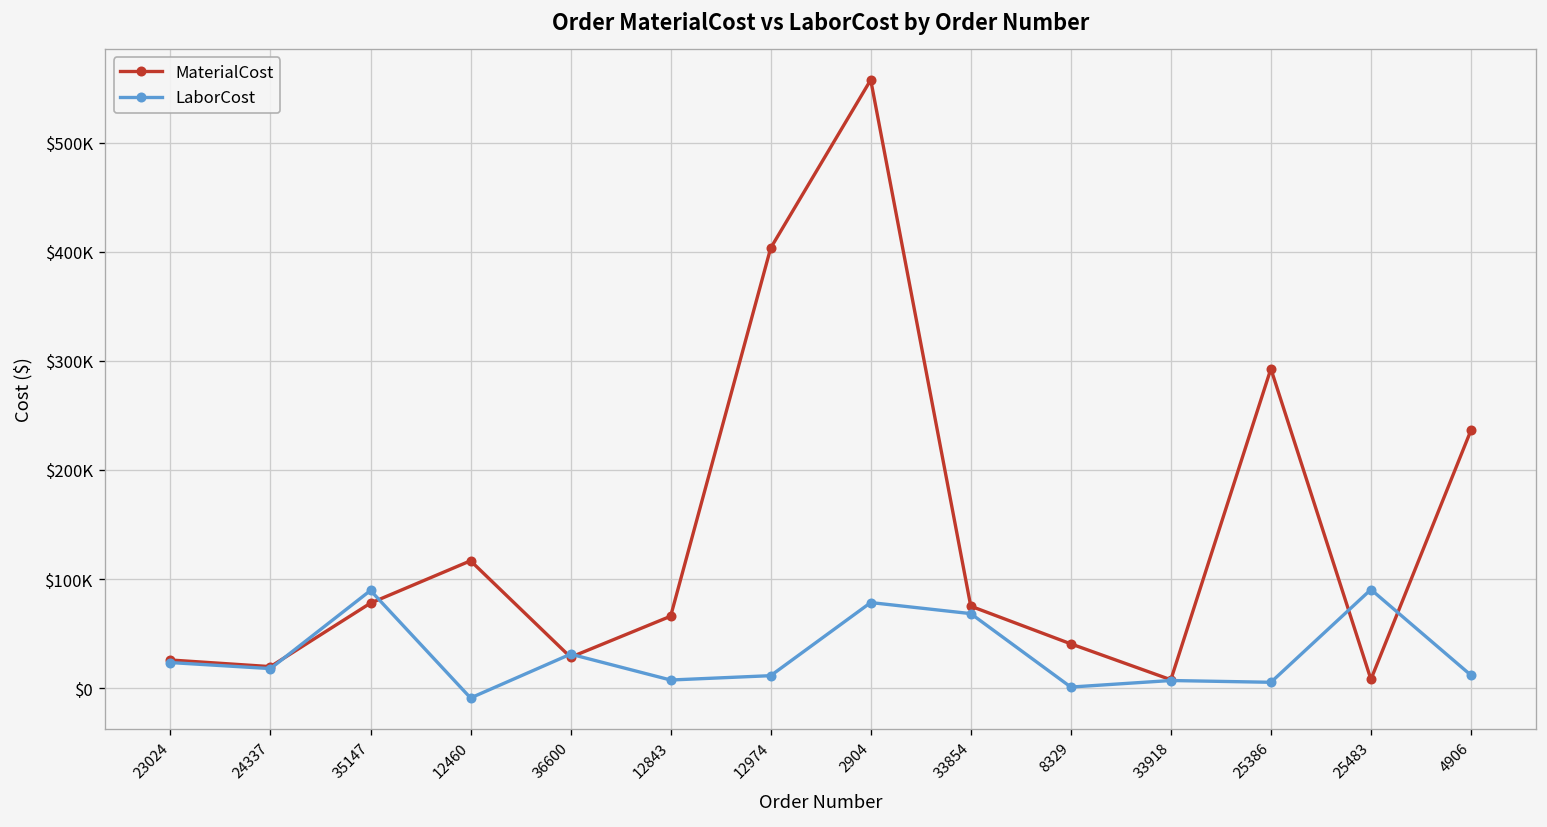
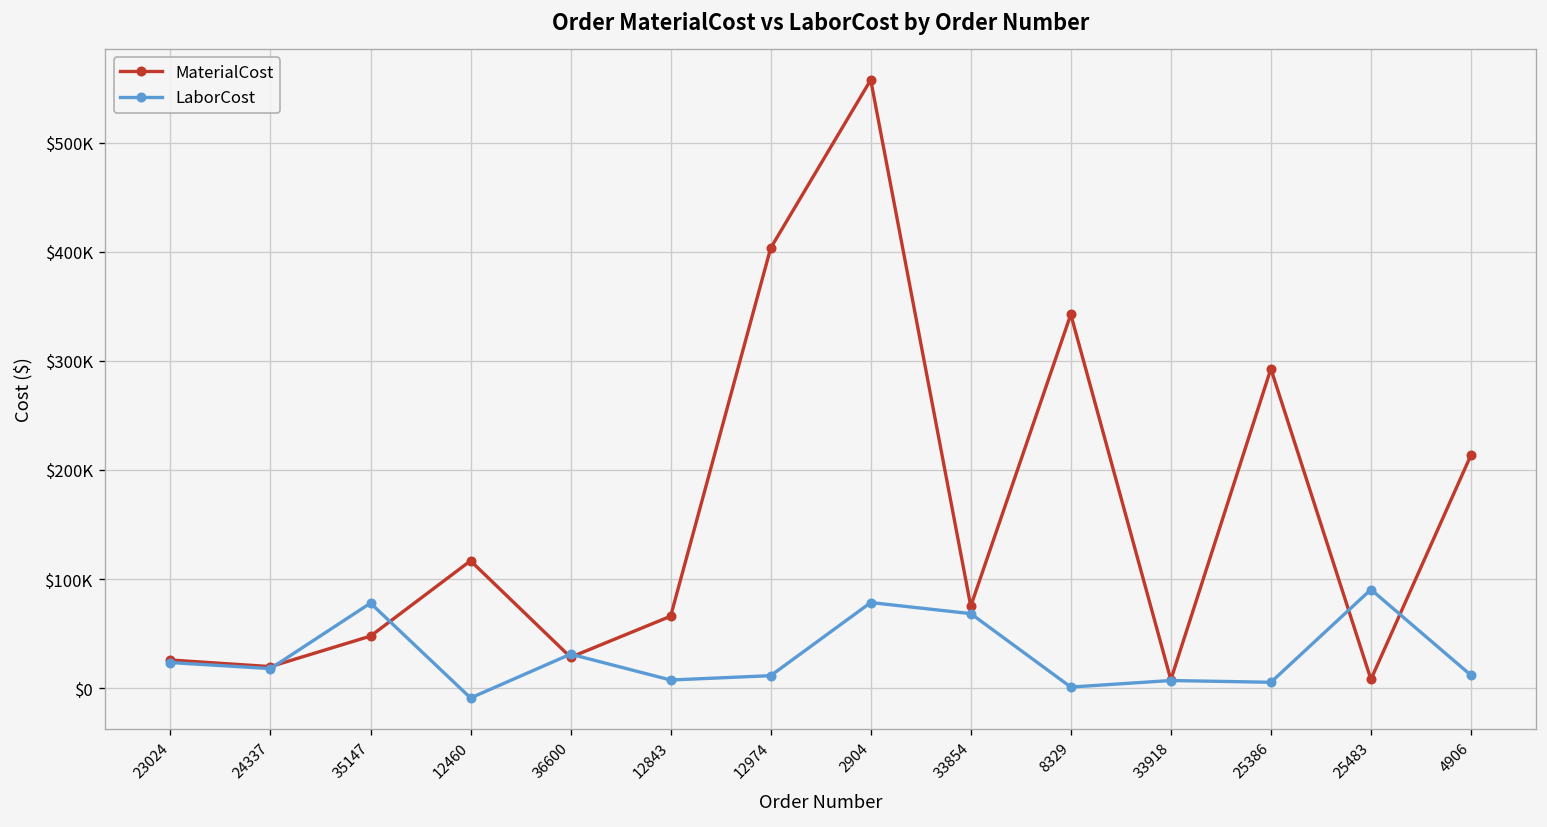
MaterialCost, 35147: $80000 -> $50000
LaborCost, 35147: $90000 -> $80000
MaterialCost, 8329: $40000 -> $340000
MaterialCost, 4906: $240000 -> $210000
